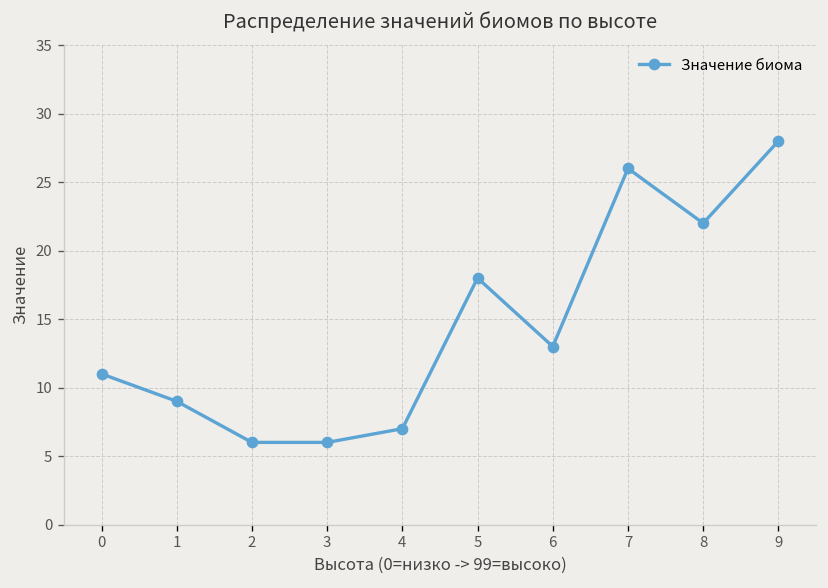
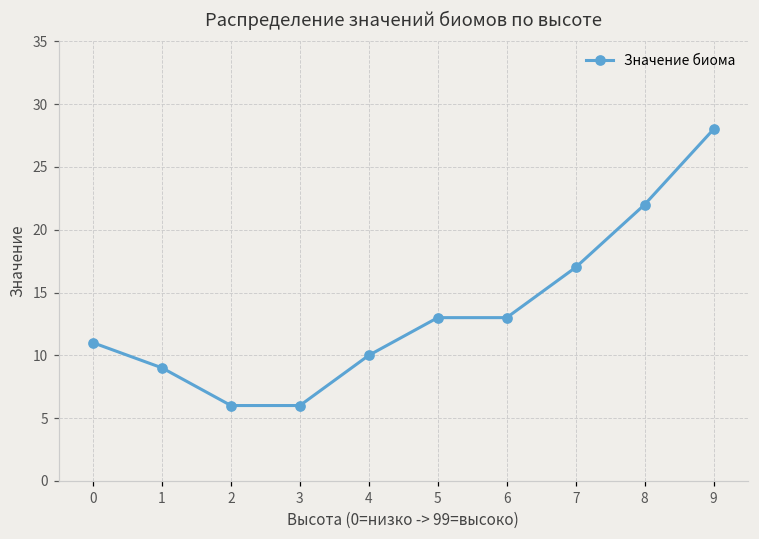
4: 7 -> 10
5: 18 -> 13
7: 26 -> 17
